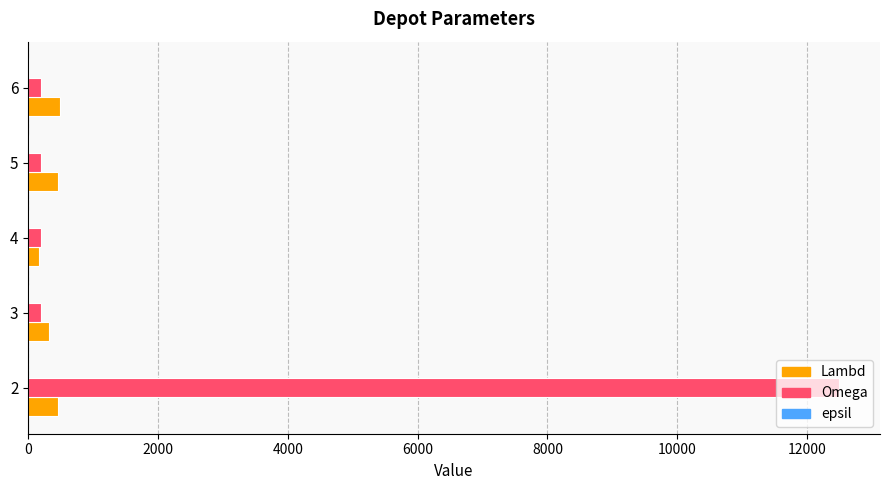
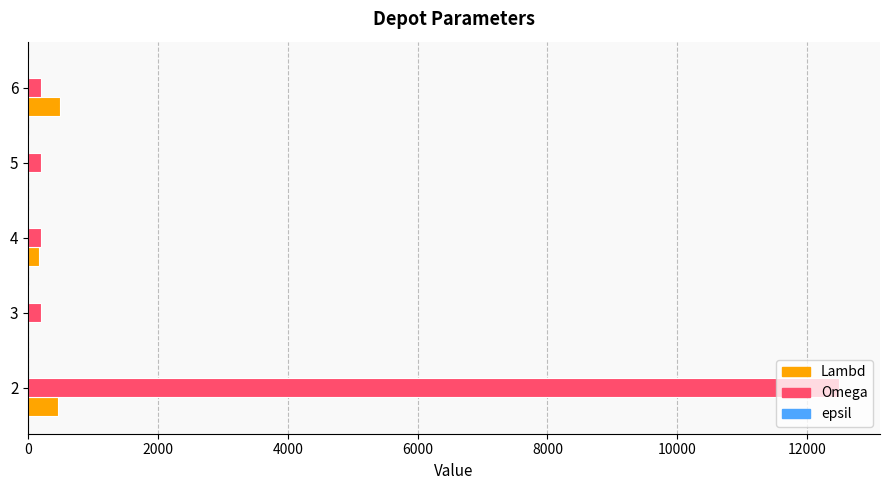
Lambd, 5: 500 -> 0
Lambd, 3: 300 -> 0
